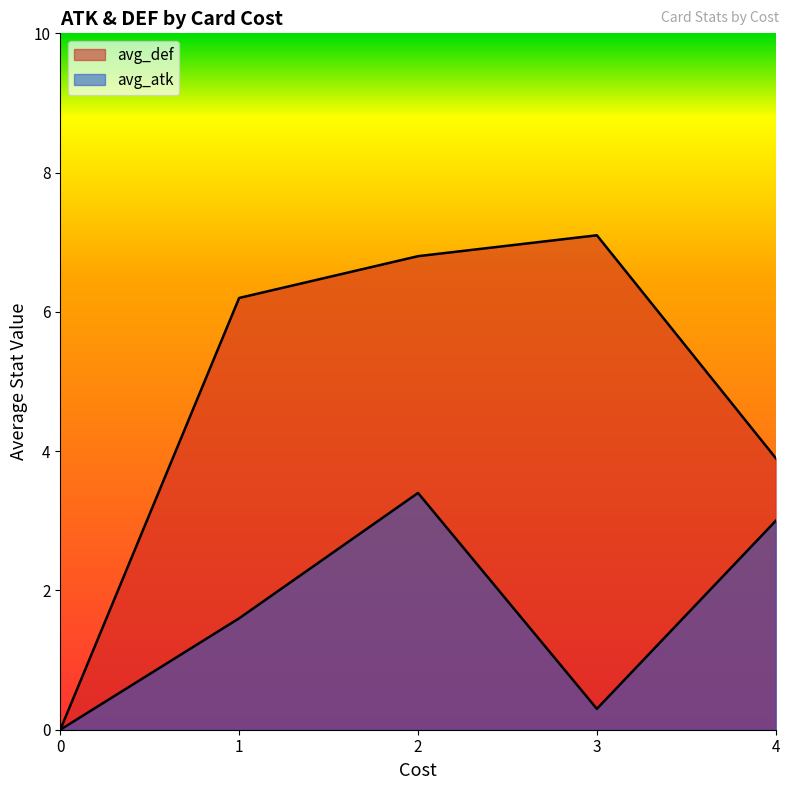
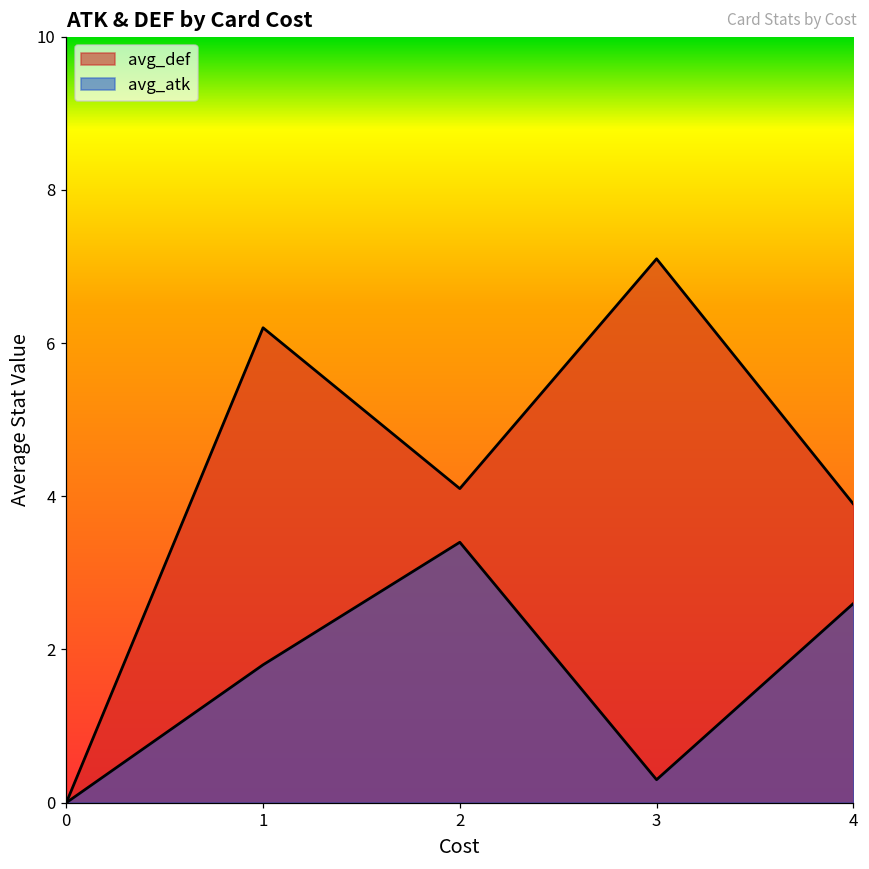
avg_atk, 1: 1.6 -> 1.8
avg_def, 2: 6.8 -> 4.1
avg_atk, 4: 3.0 -> 2.6
